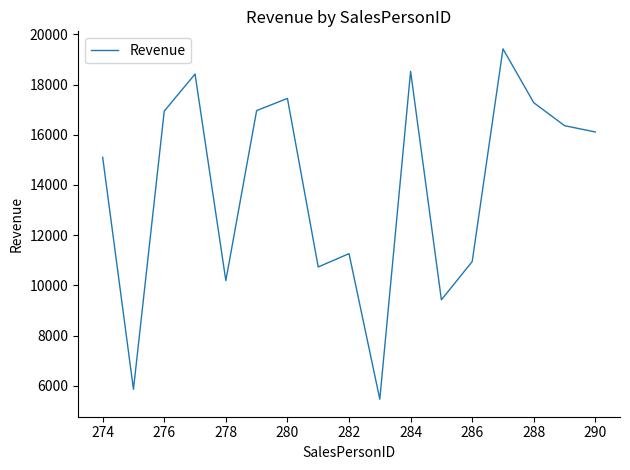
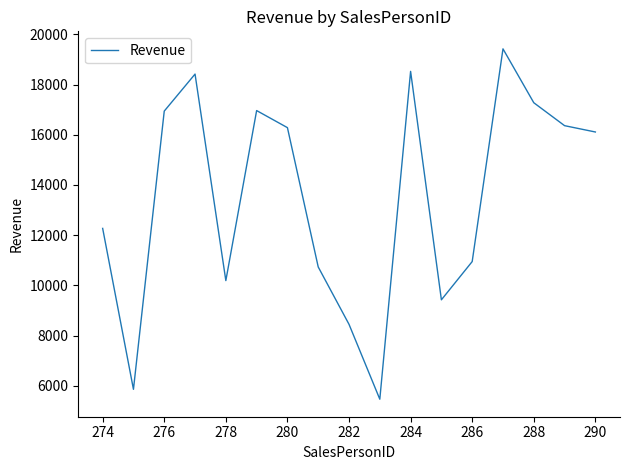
274: 15100 -> 12300
280: 17400 -> 16300
282: 11300 -> 8400
